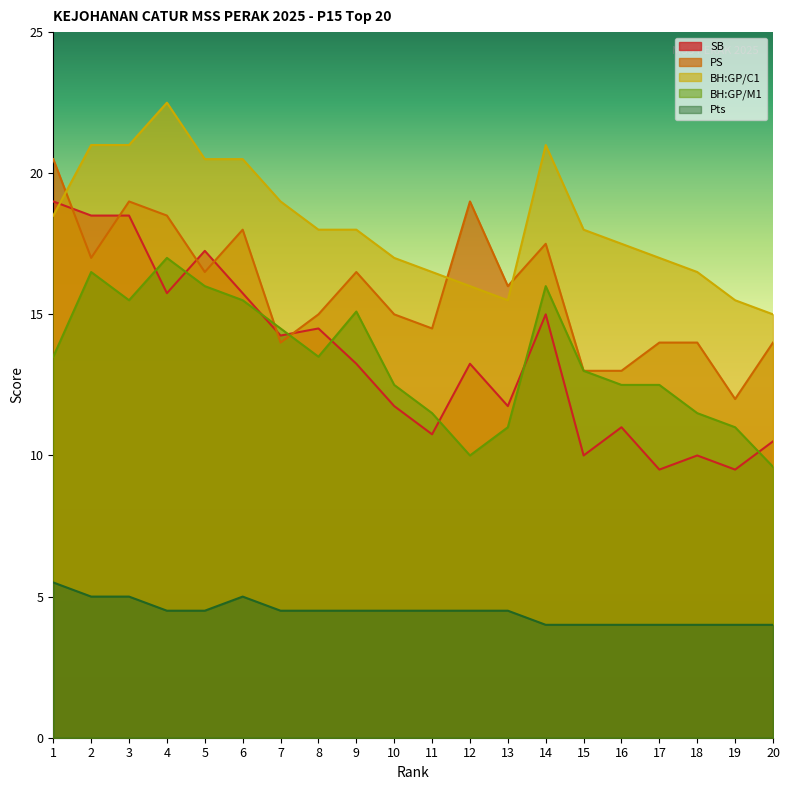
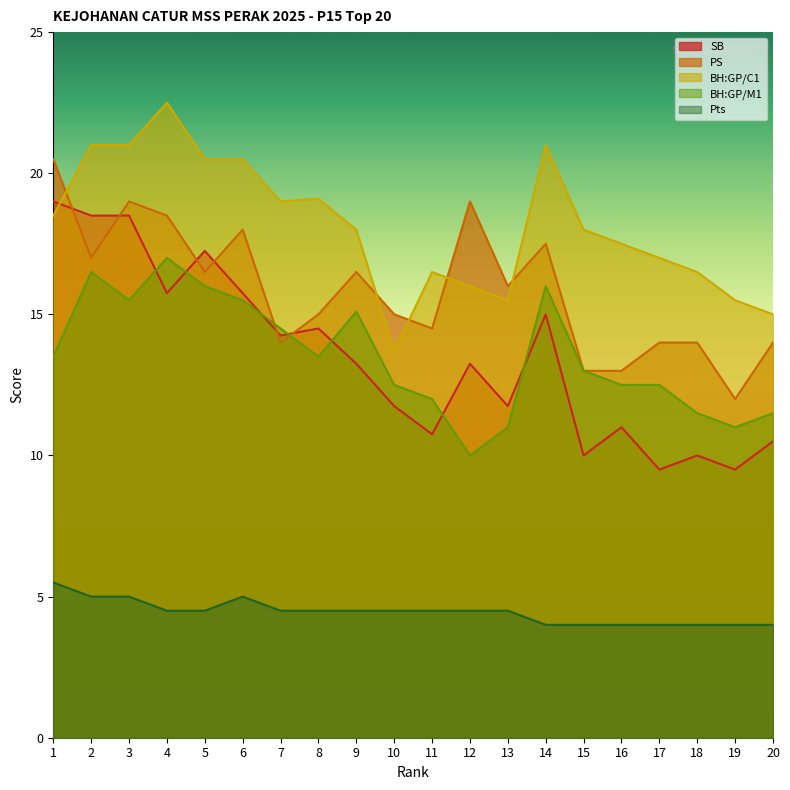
BH:GP/C1, 8: 18.0 -> 19.1
BH:GP/C1, 10: 17.0 -> 13.7
BH:GP/M1, 11: 11.5 -> 12.0
BH:GP/M1, 20: 9.6 -> 11.5
